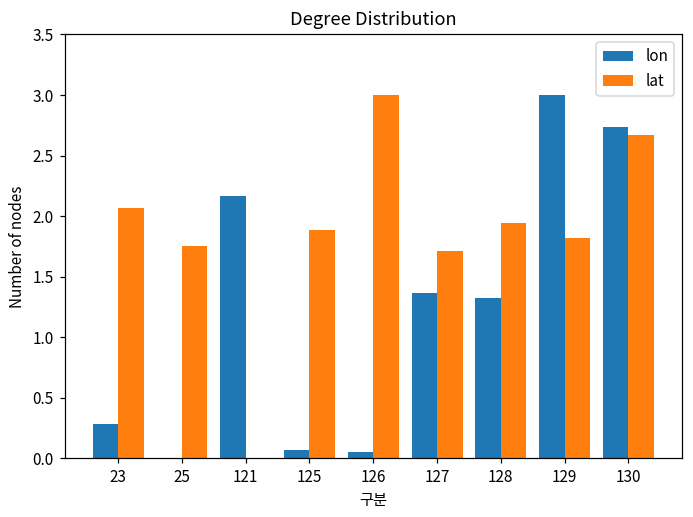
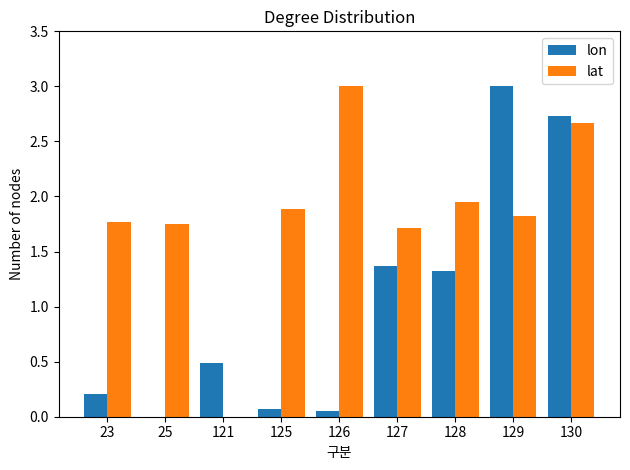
lon, 23: 0.28 -> 0.20
lat, 23: 2.07 -> 1.77
lon, 121: 2.16 -> 0.48
